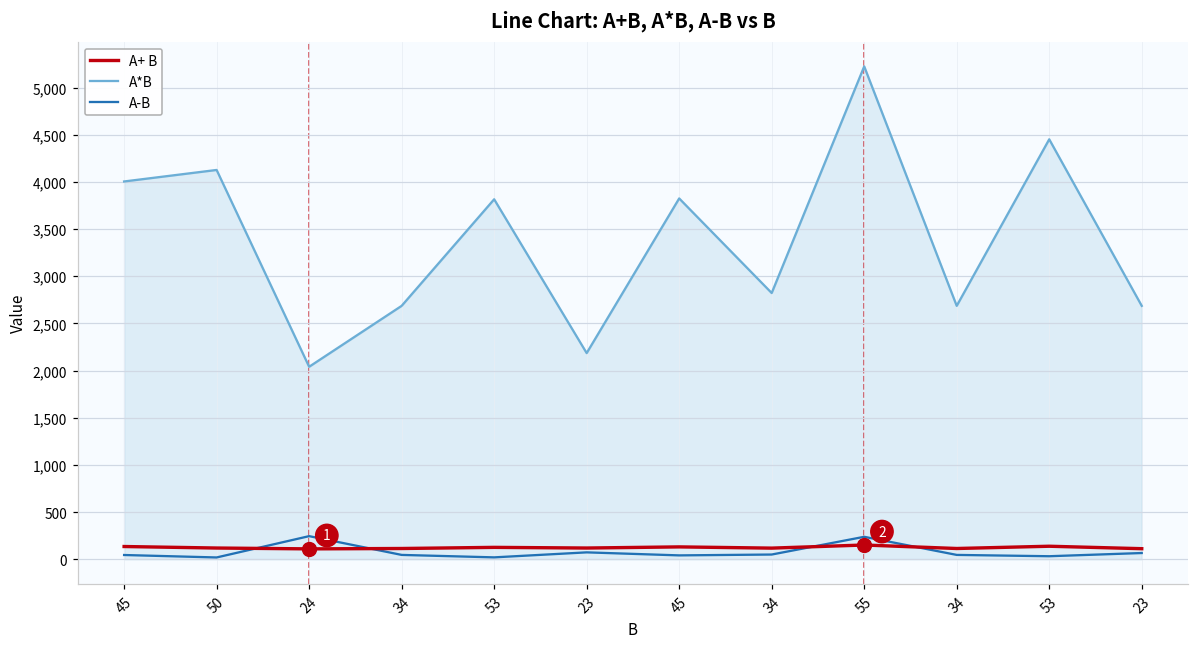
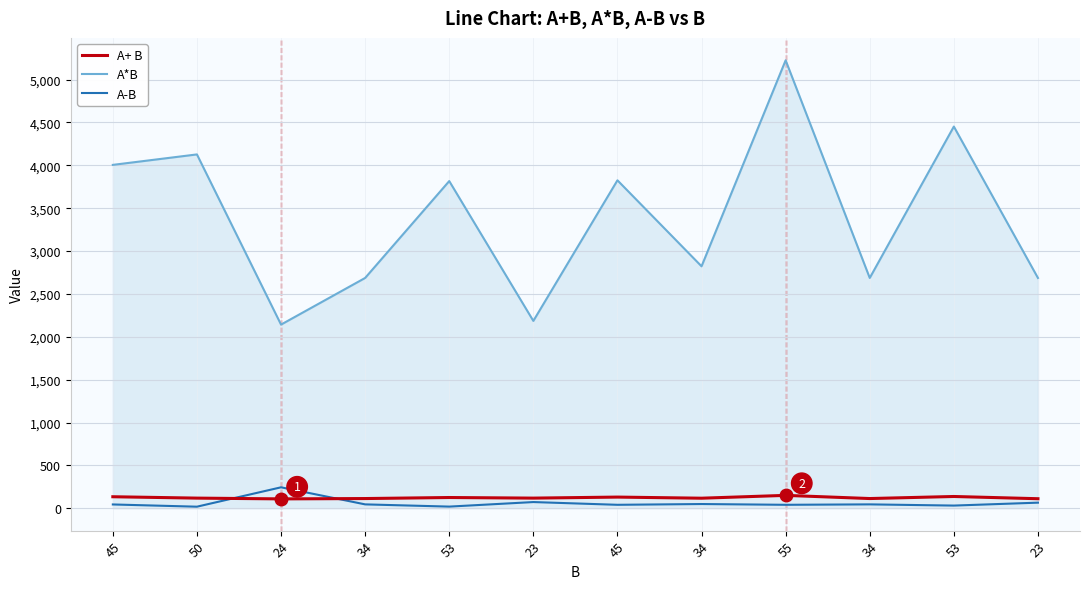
A*B, 24: 2,000 -> 2,100
A-B, 55: 200 -> 0
